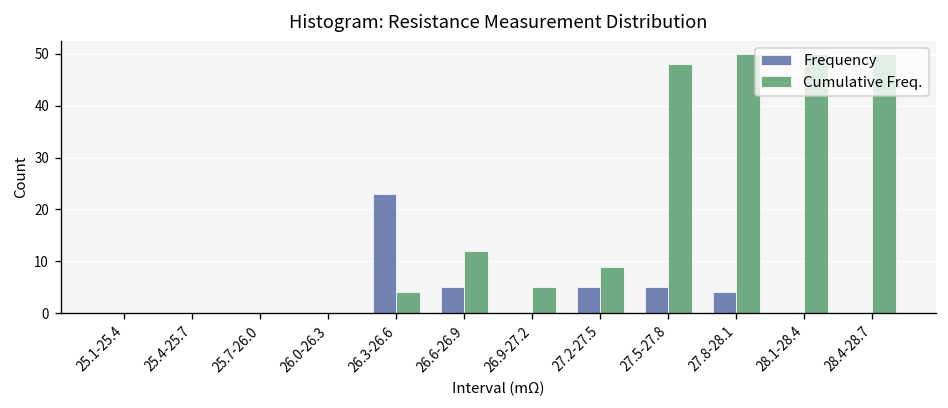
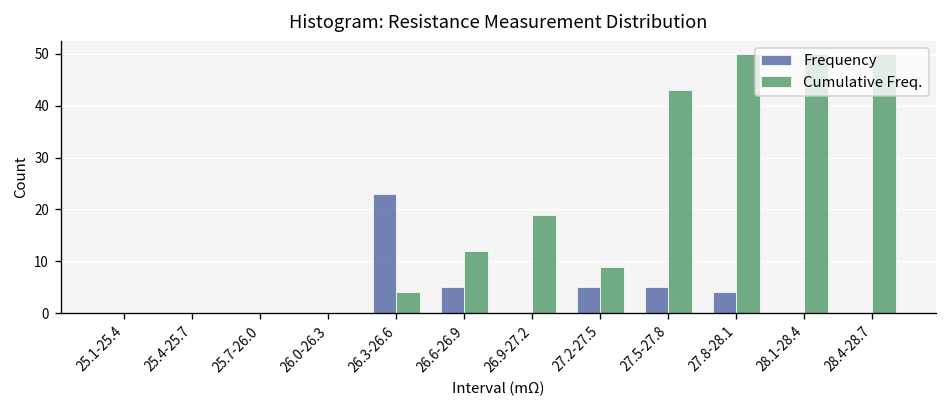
Cumulative Freq., 26.9-27.2: 5 -> 19
Cumulative Freq., 27.5-27.8: 48 -> 43
